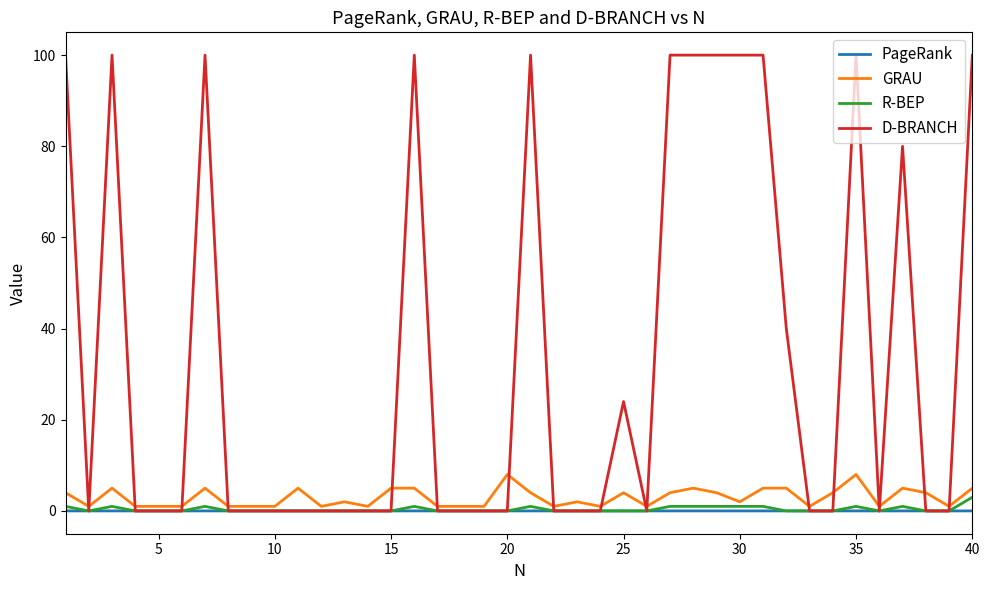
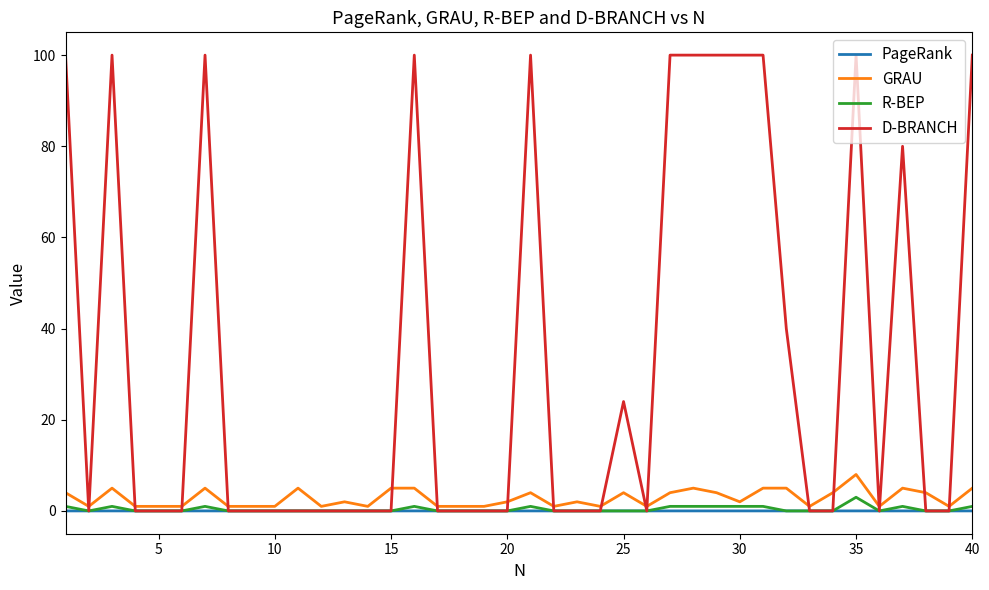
GRAU, 20: 8 -> 2
R-BEP, 35: 1 -> 3
R-BEP, 40: 3 -> 1
